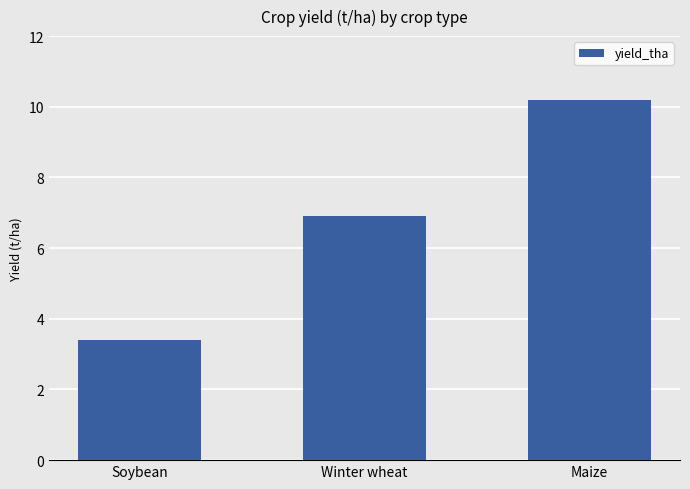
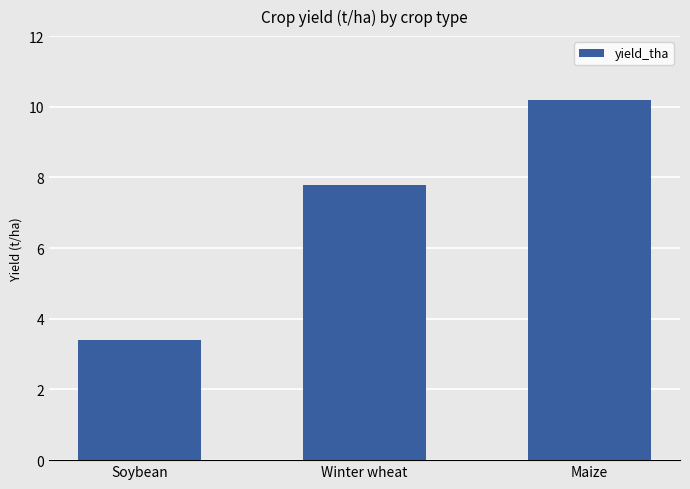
Winter wheat: 6.9 -> 7.8
